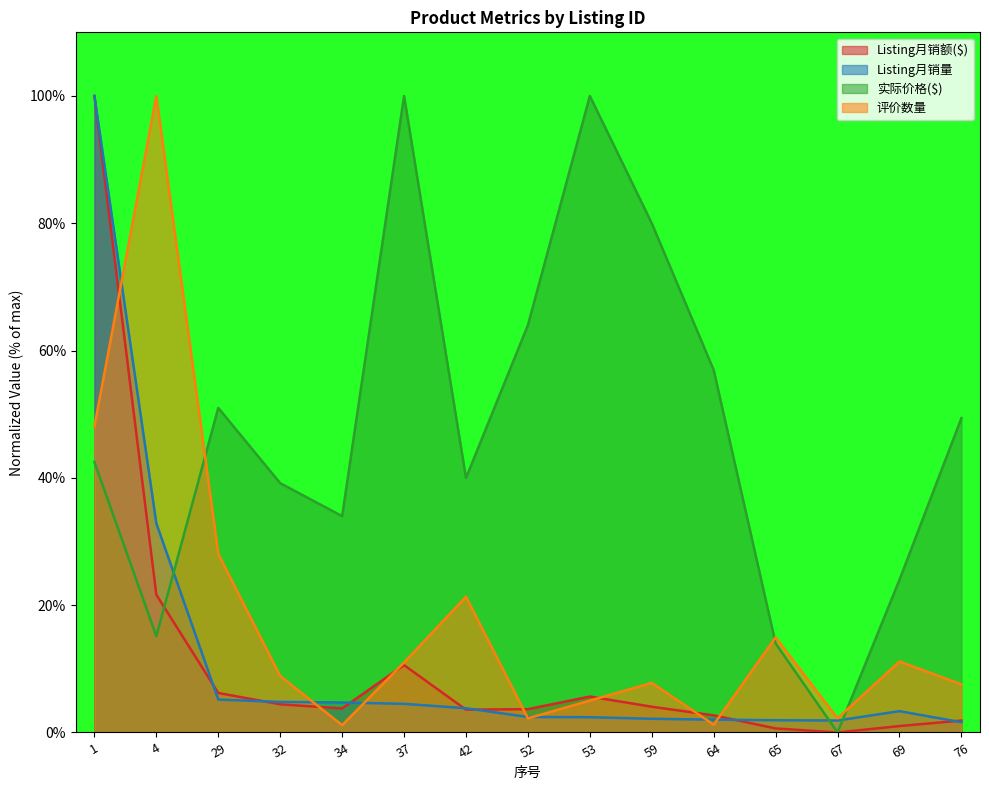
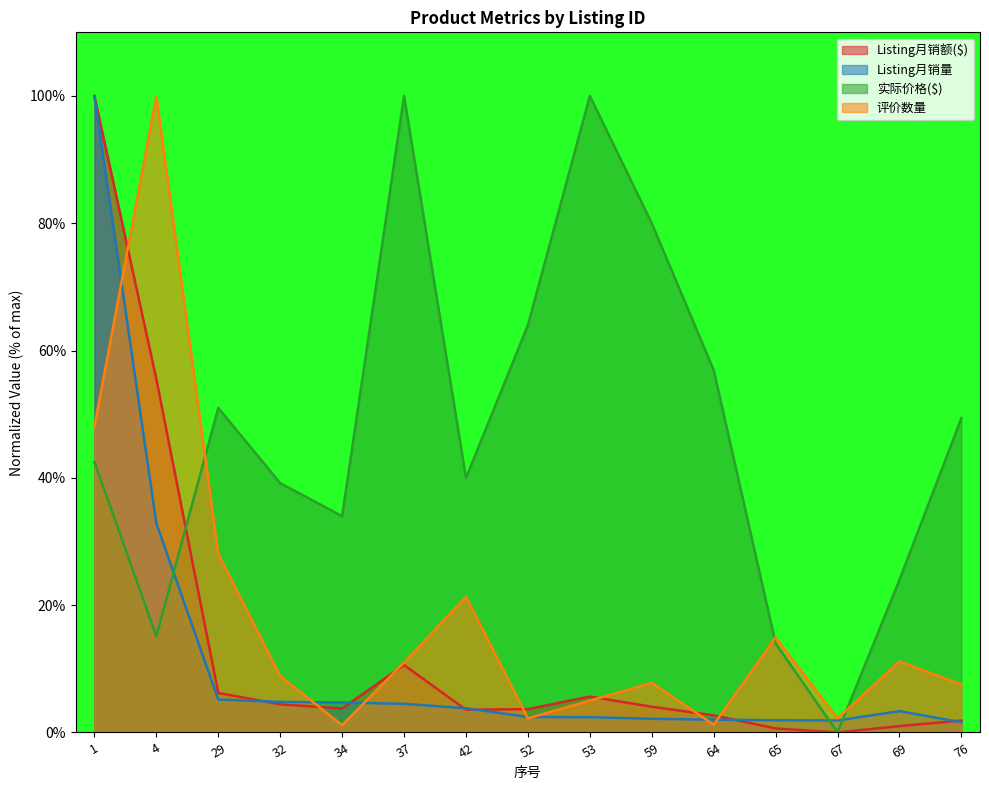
Listing月销额($), 4: 22% -> 56%
